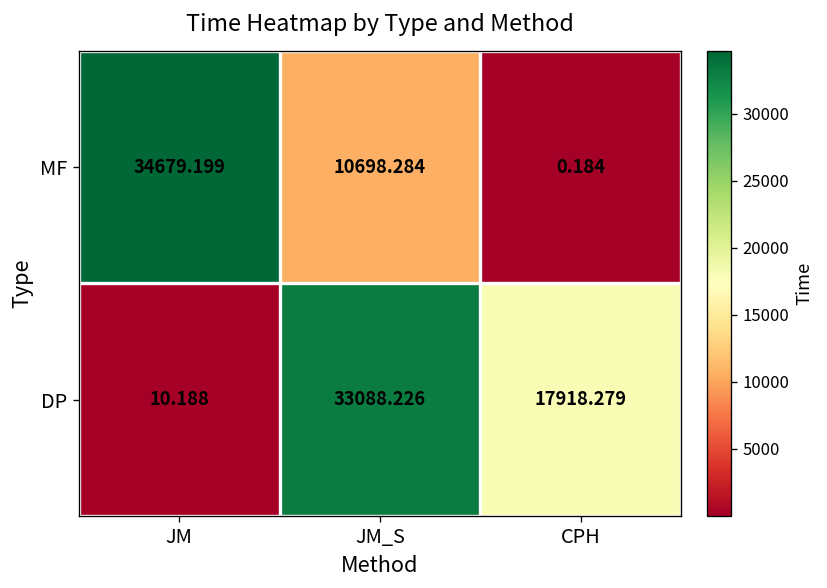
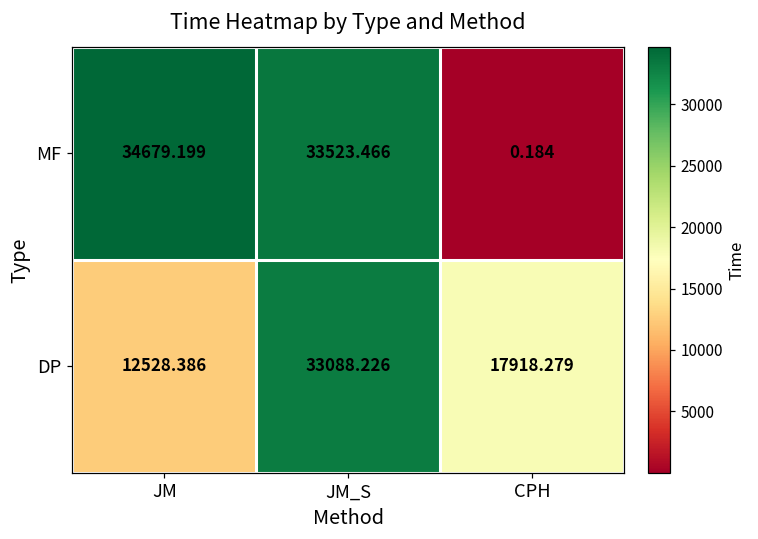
MF, JM_S: 10698.284 -> 33523.466
DP, JM: 10.188 -> 12528.386
